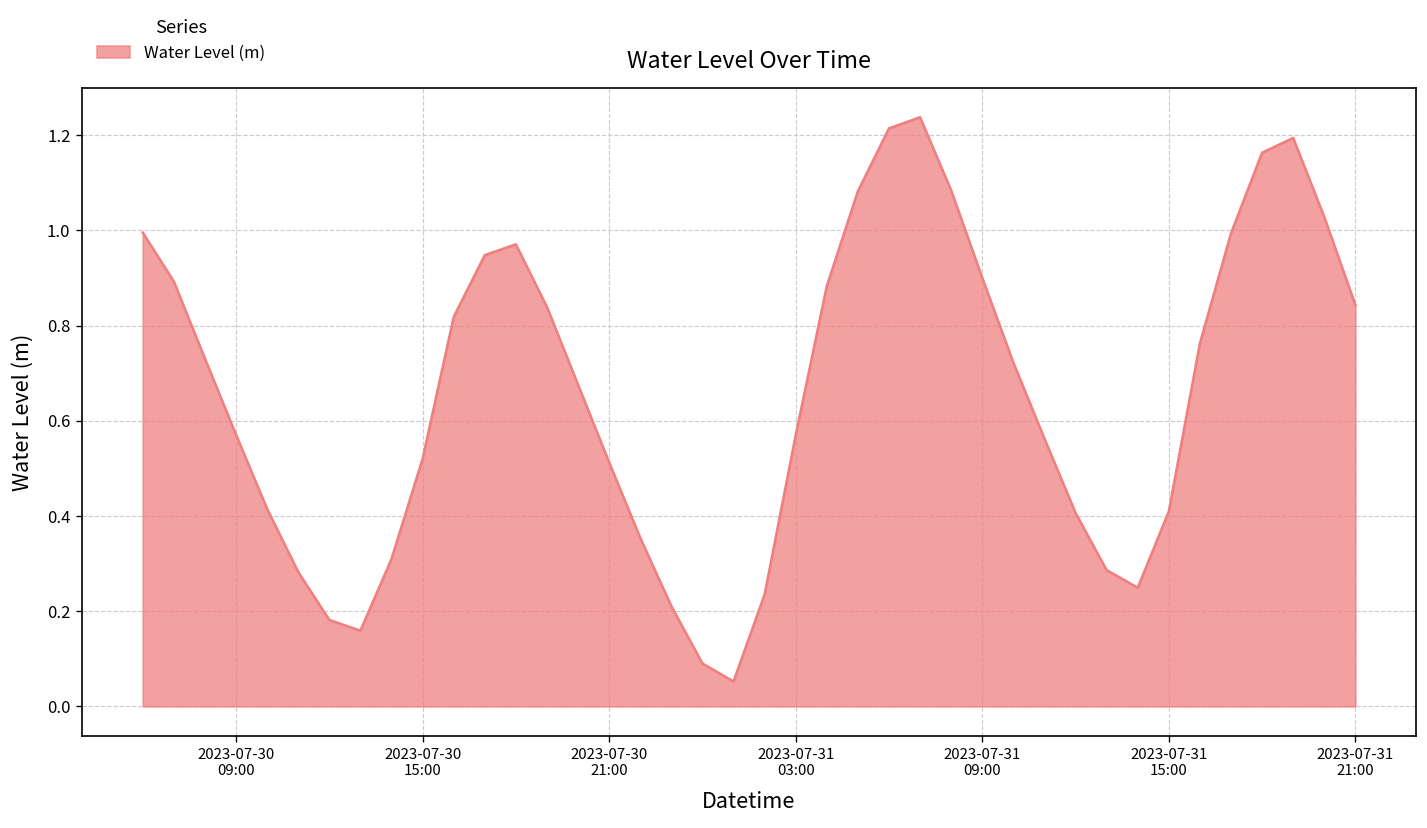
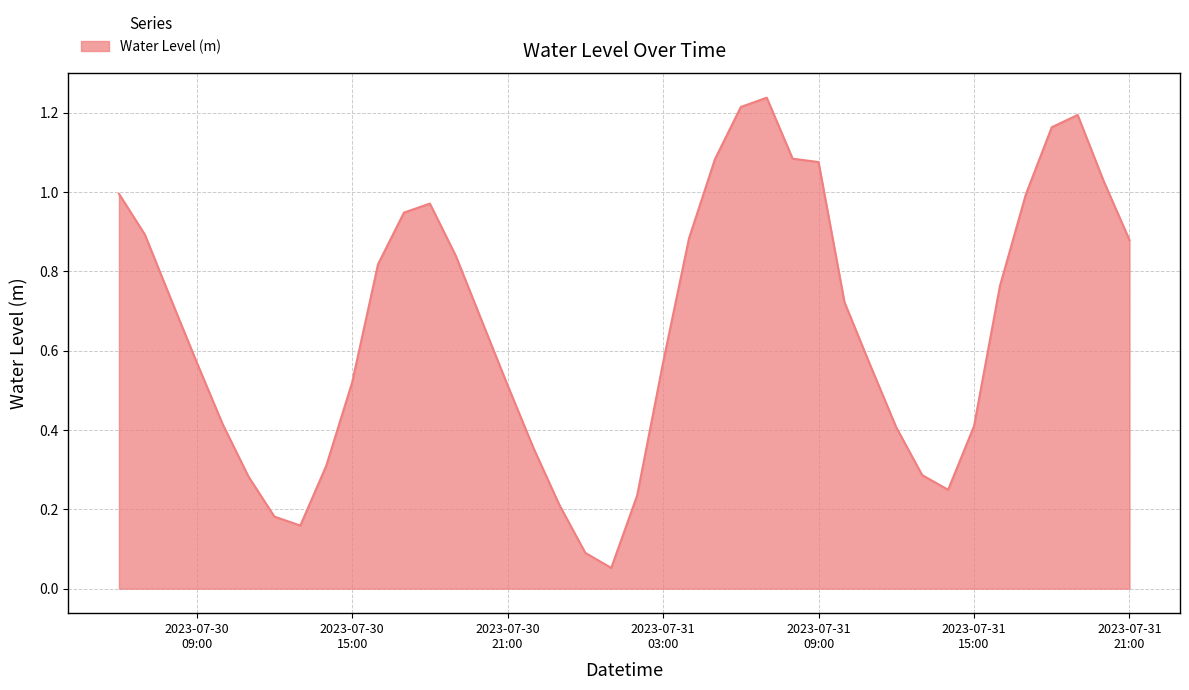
2023-07-31 09:00: 0.90 -> 1.08
2023-07-31 21:00: 0.84 -> 0.88
